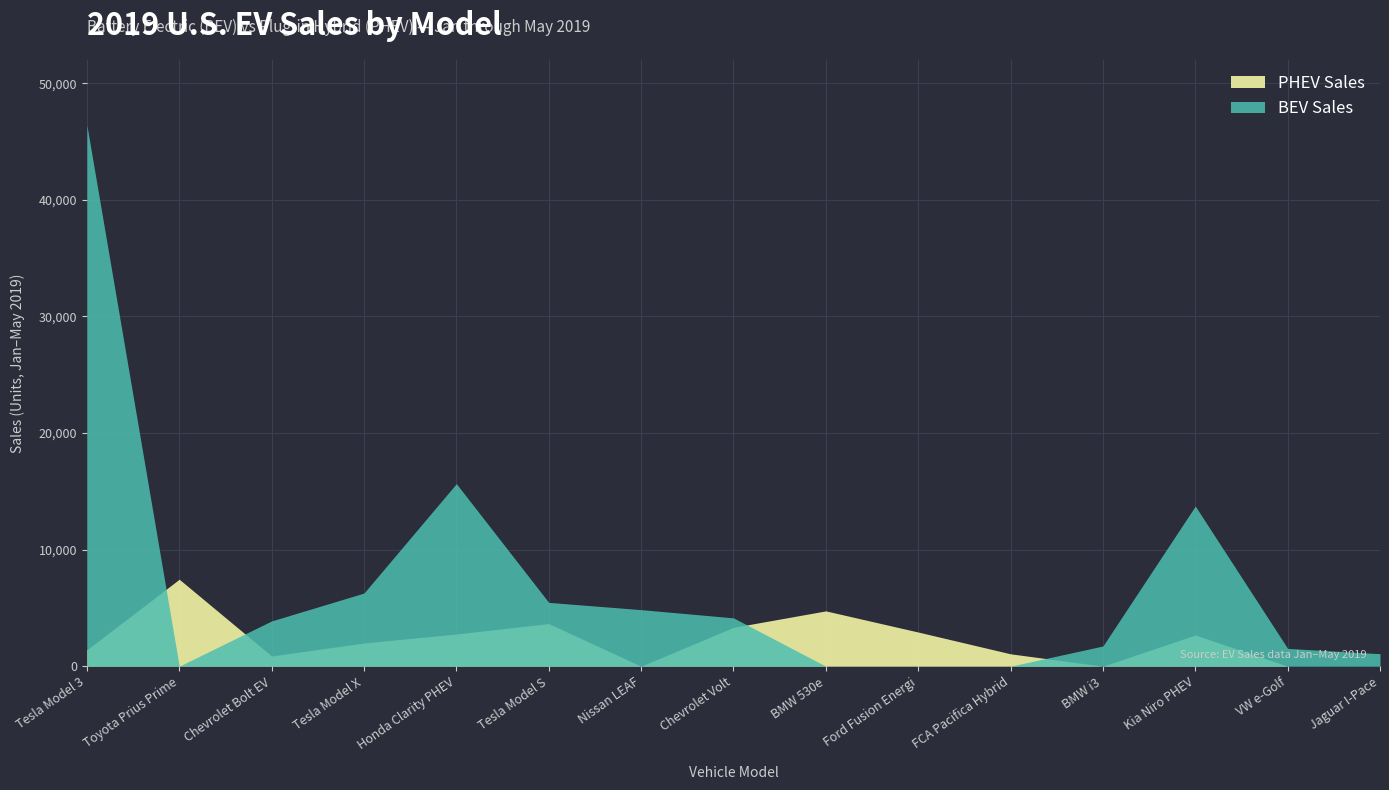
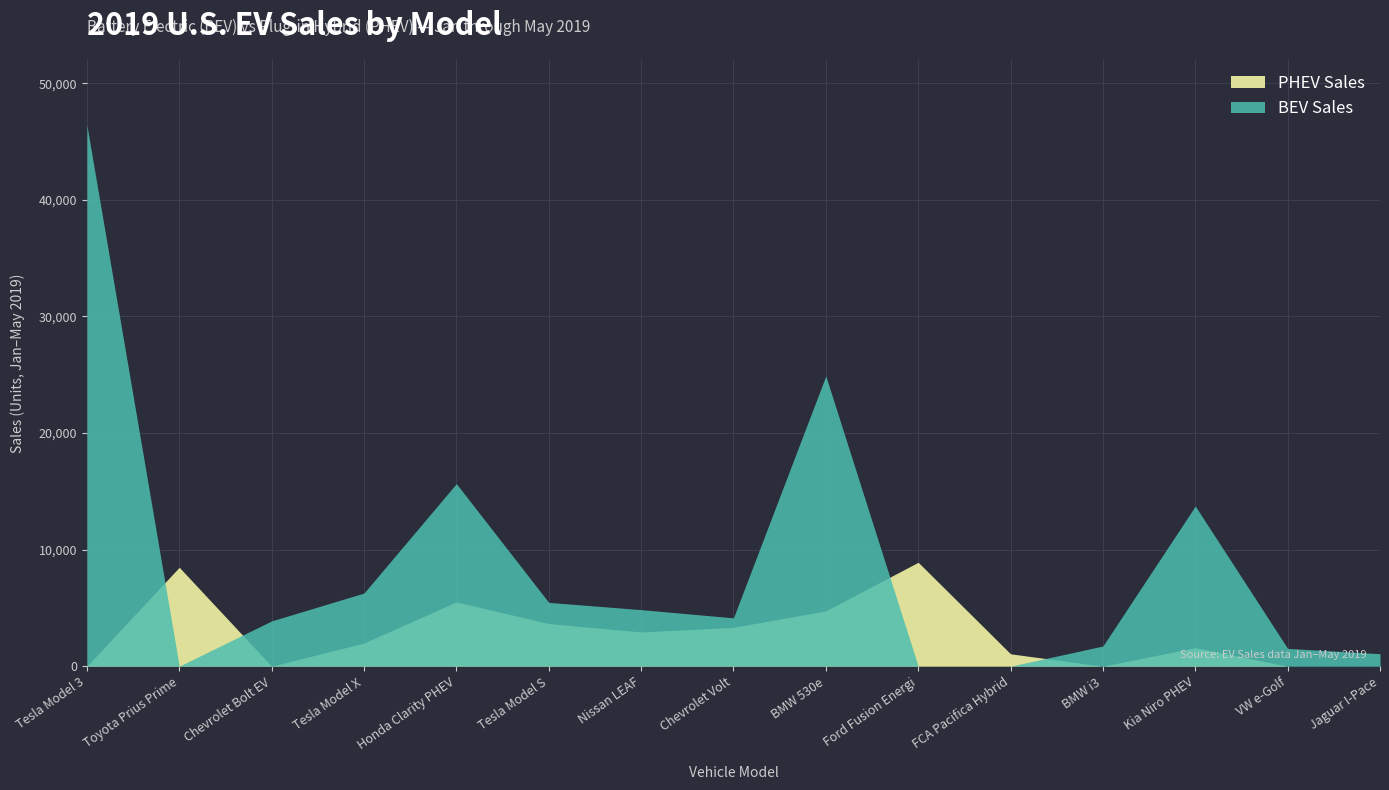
PHEV Sales, Tesla Model 3: 1,400 -> 0
PHEV Sales, Toyota Prius Prime: 7,500 -> 8,500
PHEV Sales, Chevrolet Bolt EV: 900 -> 0
PHEV Sales, Honda Clarity PHEV: 2,800 -> 5,500
PHEV Sales, Nissan LEAF: 0 -> 2,900
BEV Sales, BMW 530e: 0 -> 24,900
PHEV Sales, Ford Fusion Energi: 2,900 -> 8,900
PHEV Sales, Kia Niro PHEV: 2,700 -> 1,600
